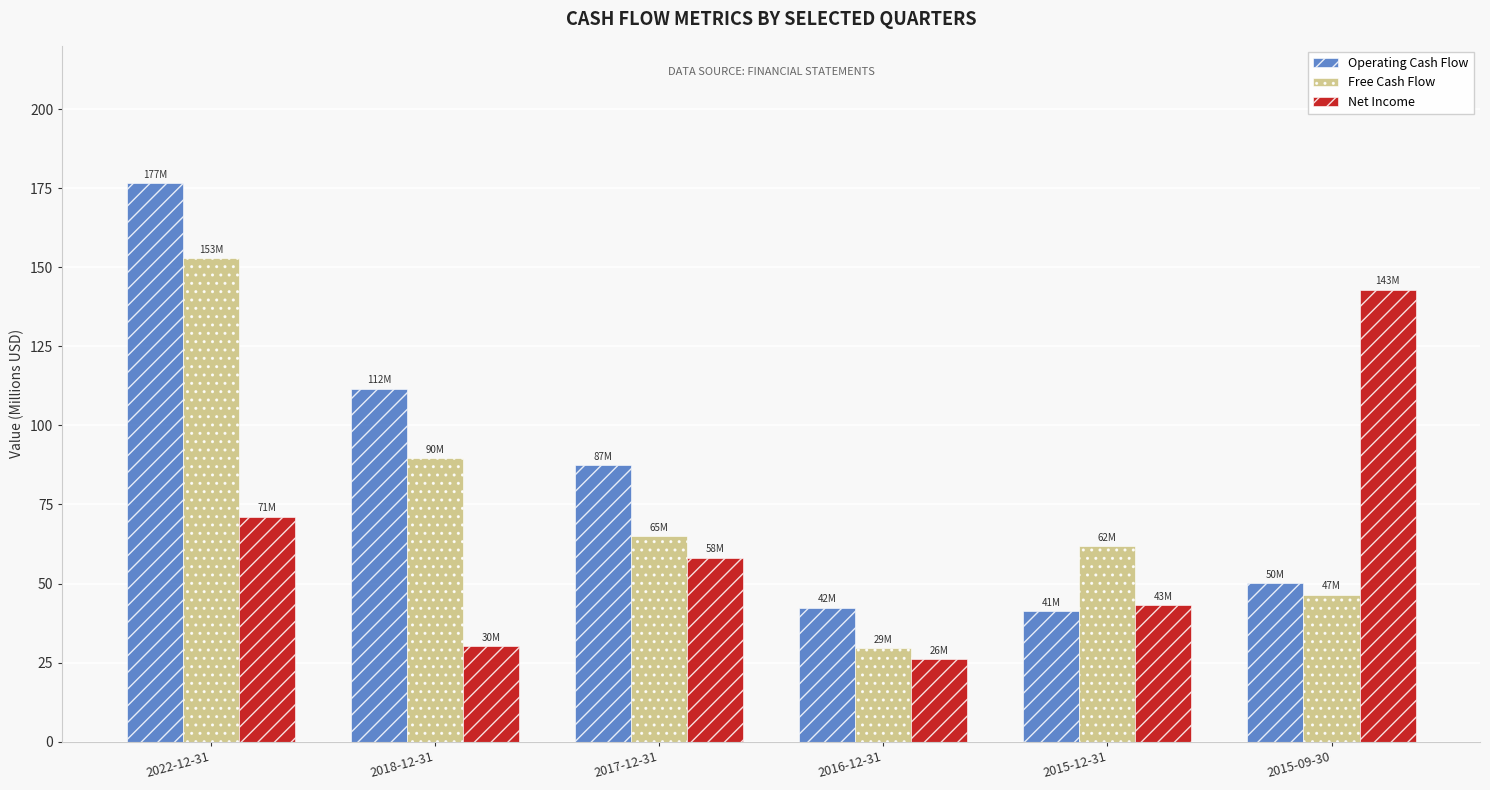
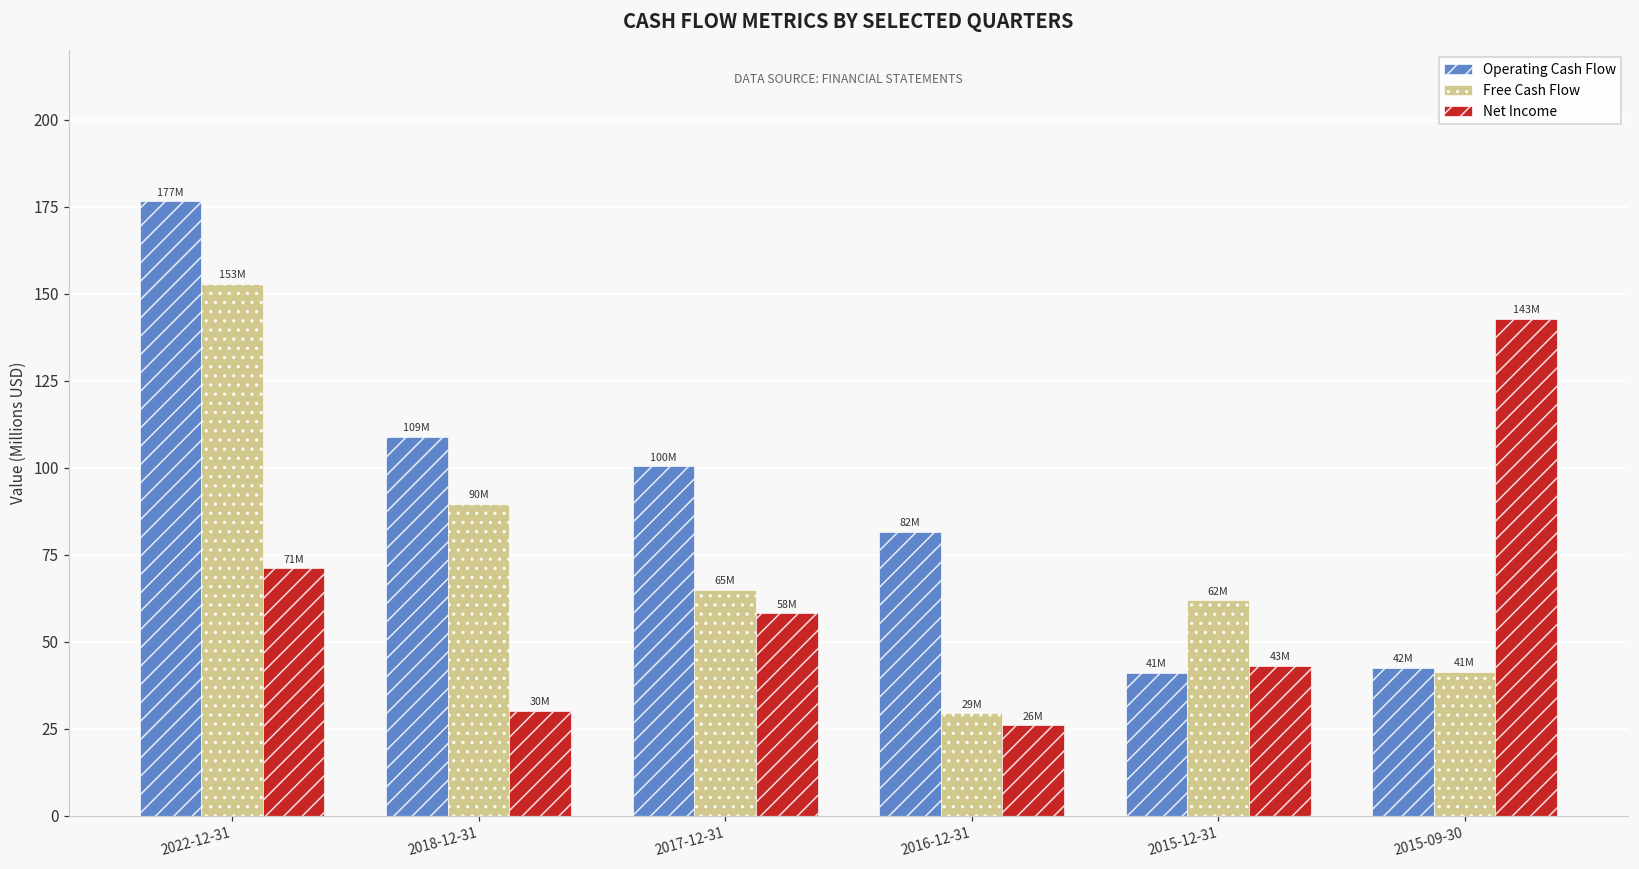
Operating Cash Flow, 2018-12-31: 112M -> 109M
Operating Cash Flow, 2017-12-31: 87M -> 100M
Operating Cash Flow, 2016-12-31: 42M -> 82M
Operating Cash Flow, 2015-09-30: 50M -> 42M
Free Cash Flow, 2015-09-30: 47M -> 41M
